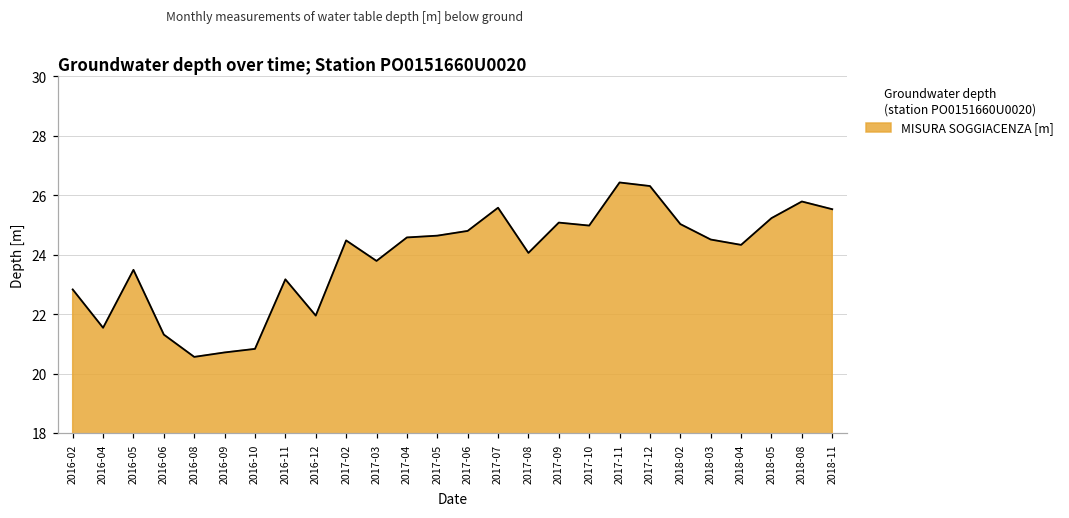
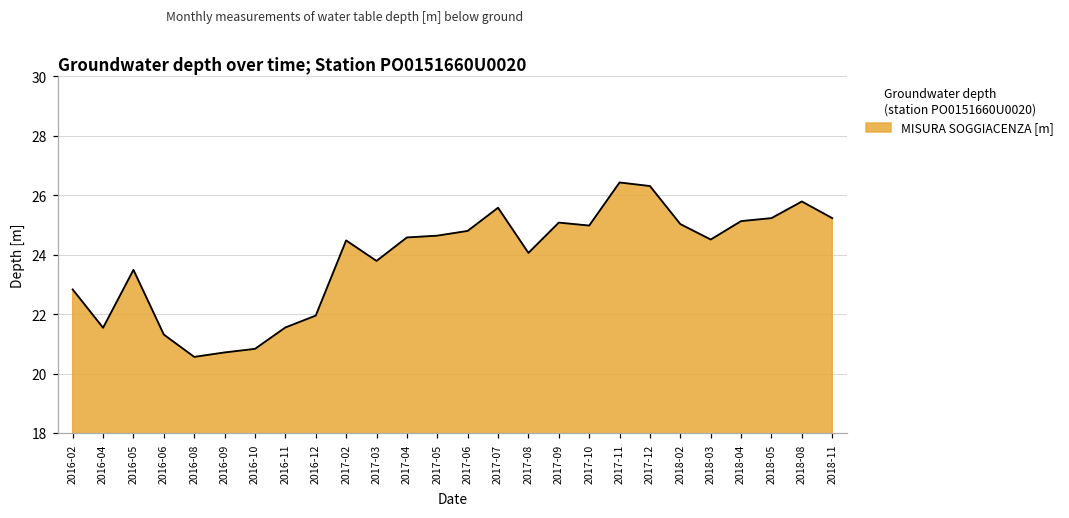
2016-11: 23.2 -> 21.6
2018-04: 24.3 -> 25.1
2018-11: 25.5 -> 25.2
